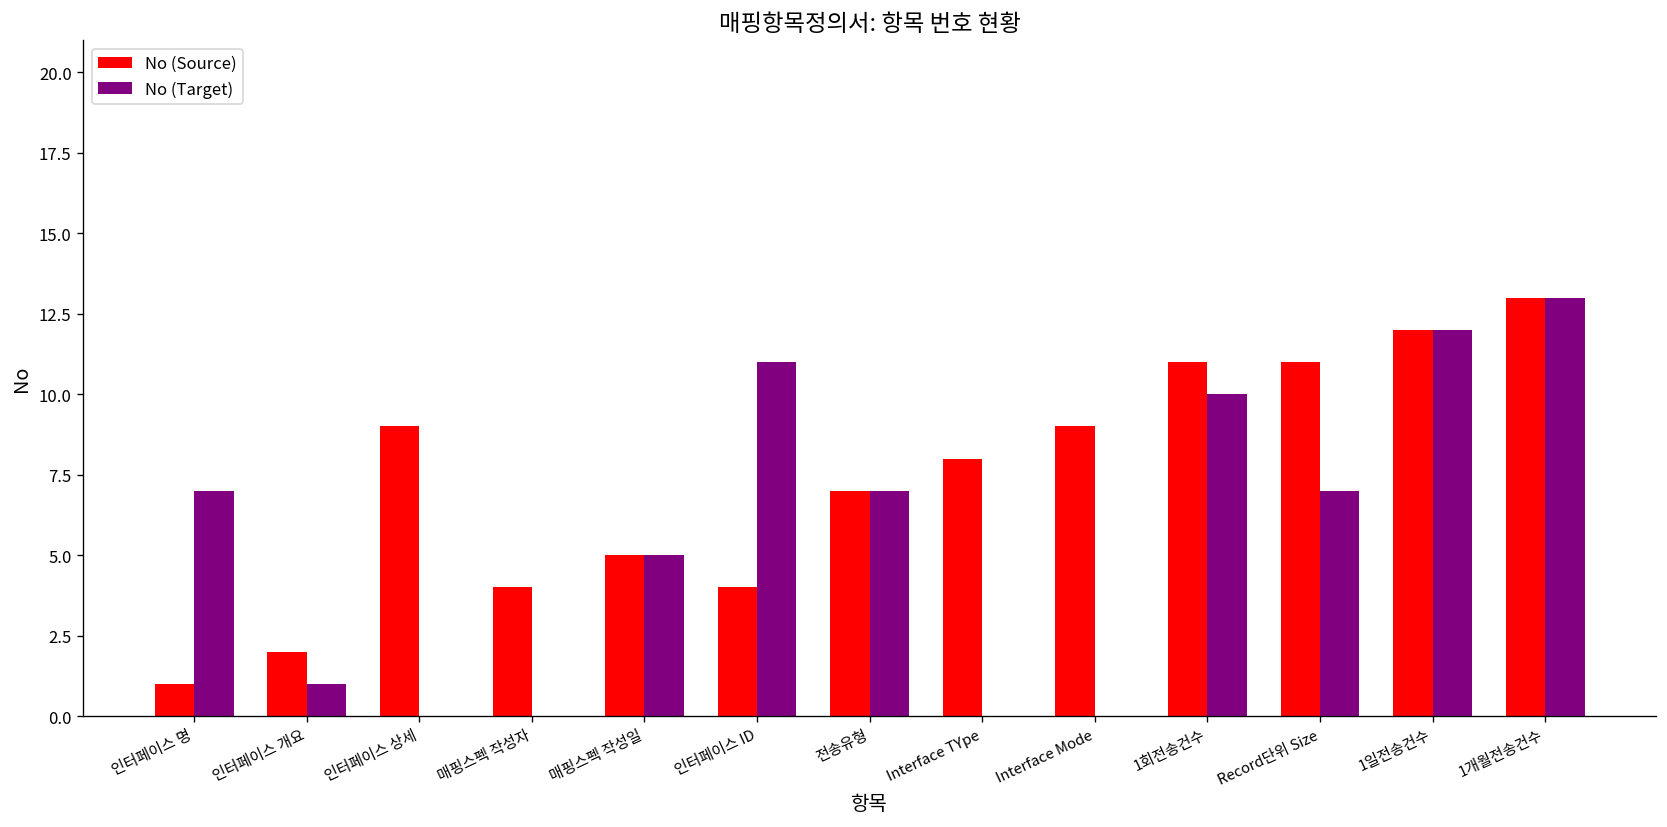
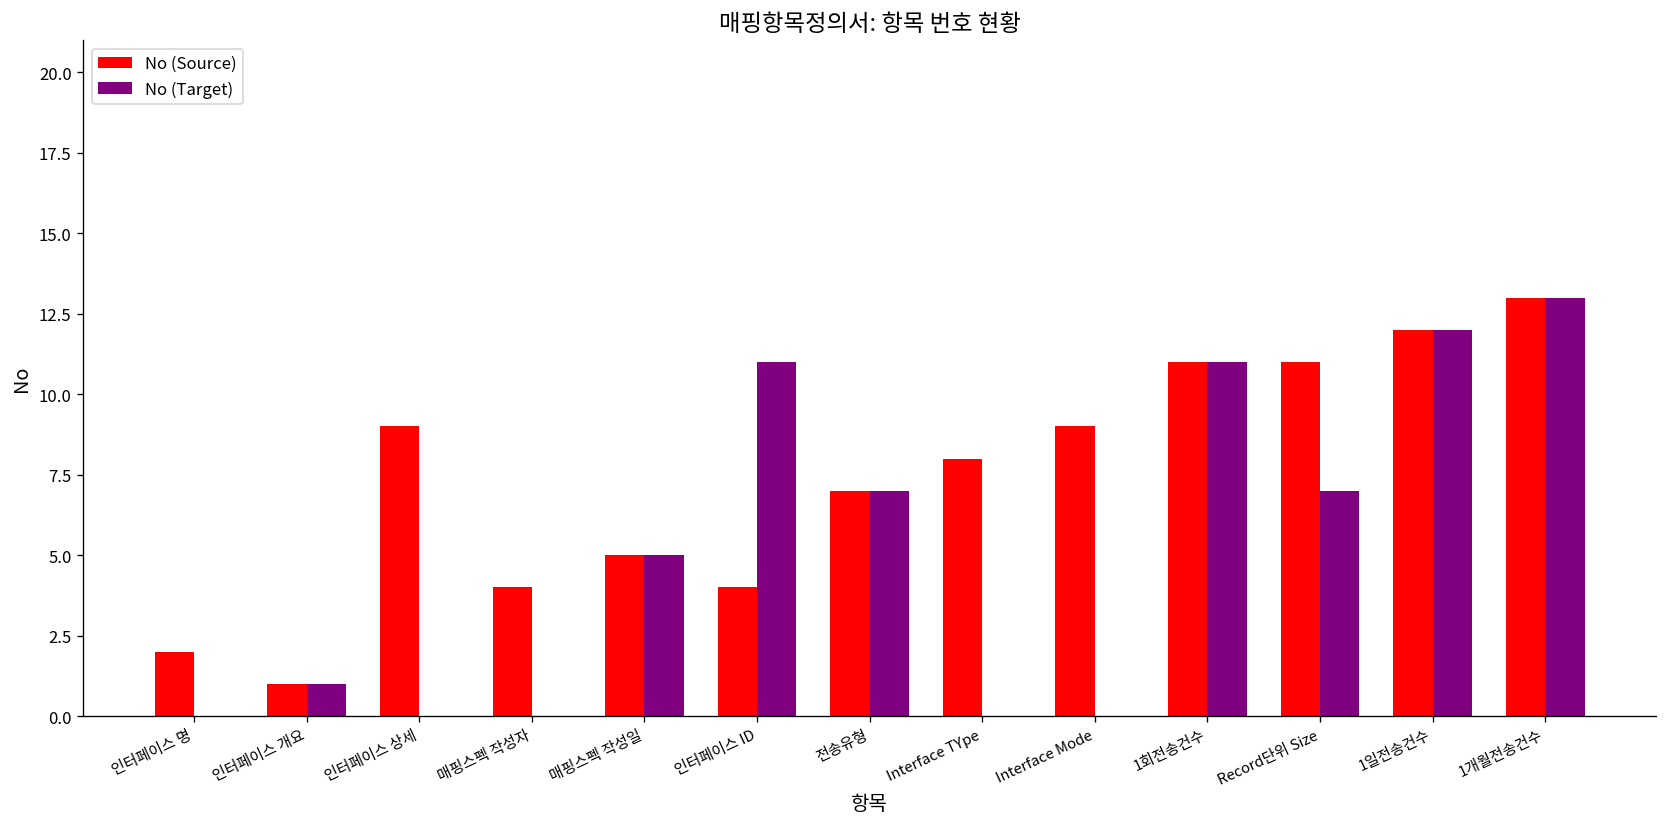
No (Source), 인터페이스 명: 1 -> 2
No (Target), 인터페이스 명: 7 -> 0
No (Source), 인터페이스 개요: 2 -> 1
No (Target), 1회전송건수: 10 -> 11
